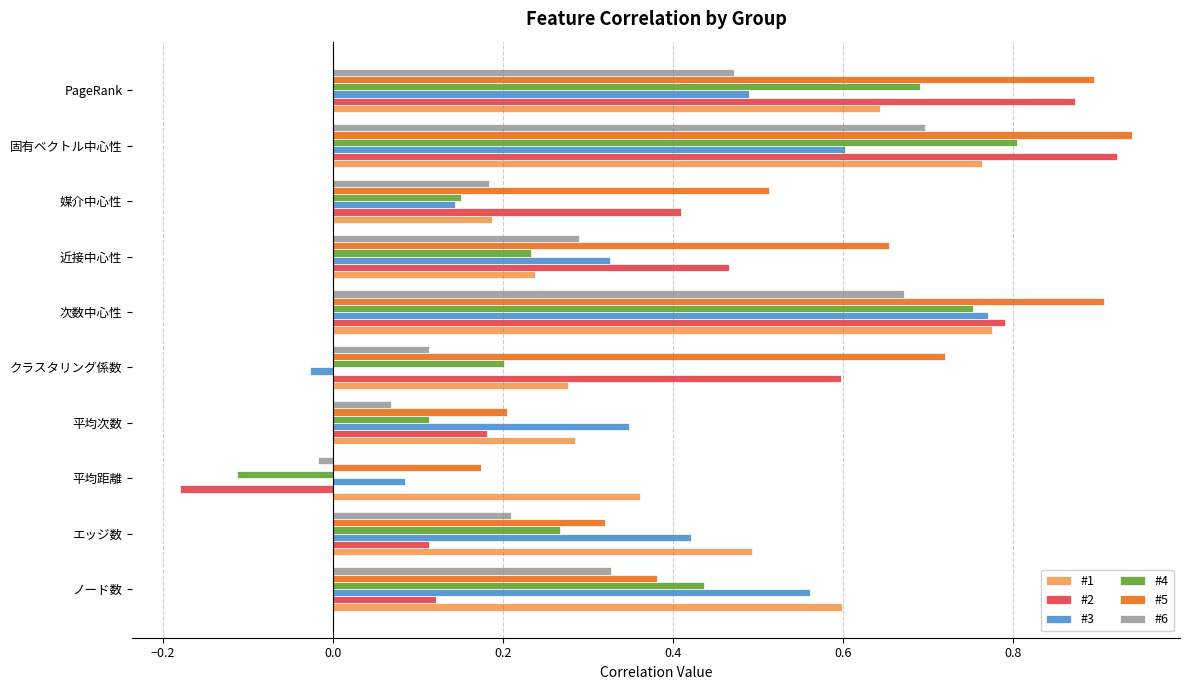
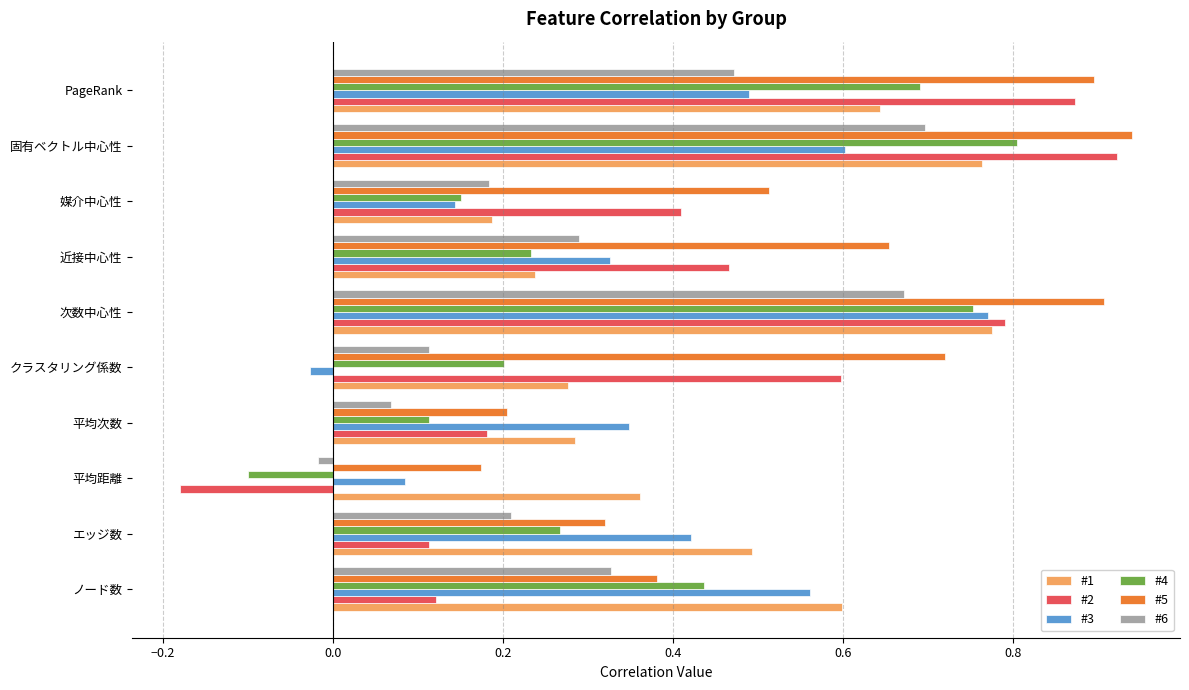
#4, 平均距離: -0.11 -> -0.10
